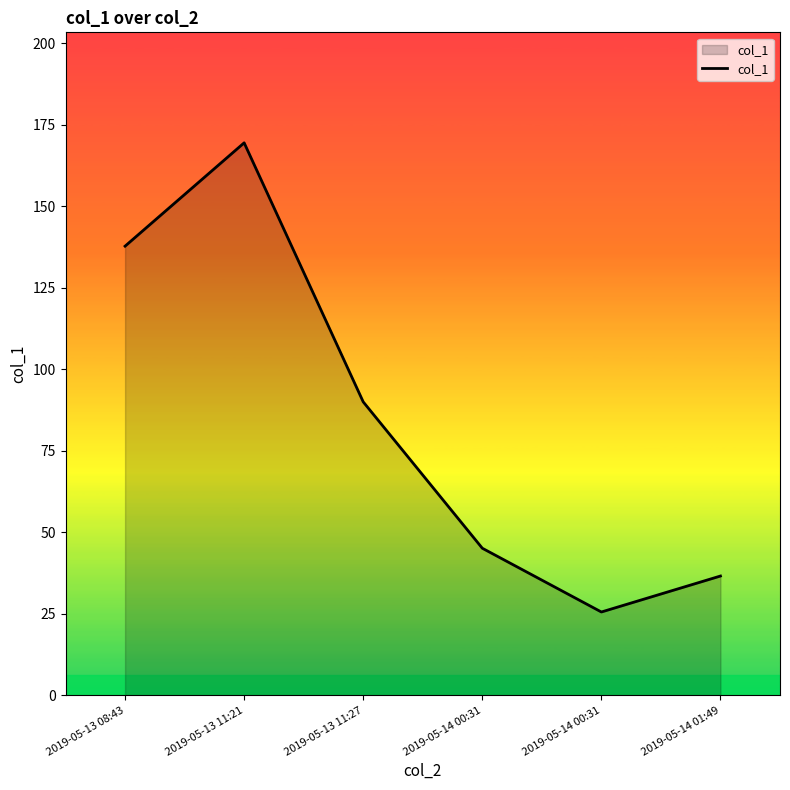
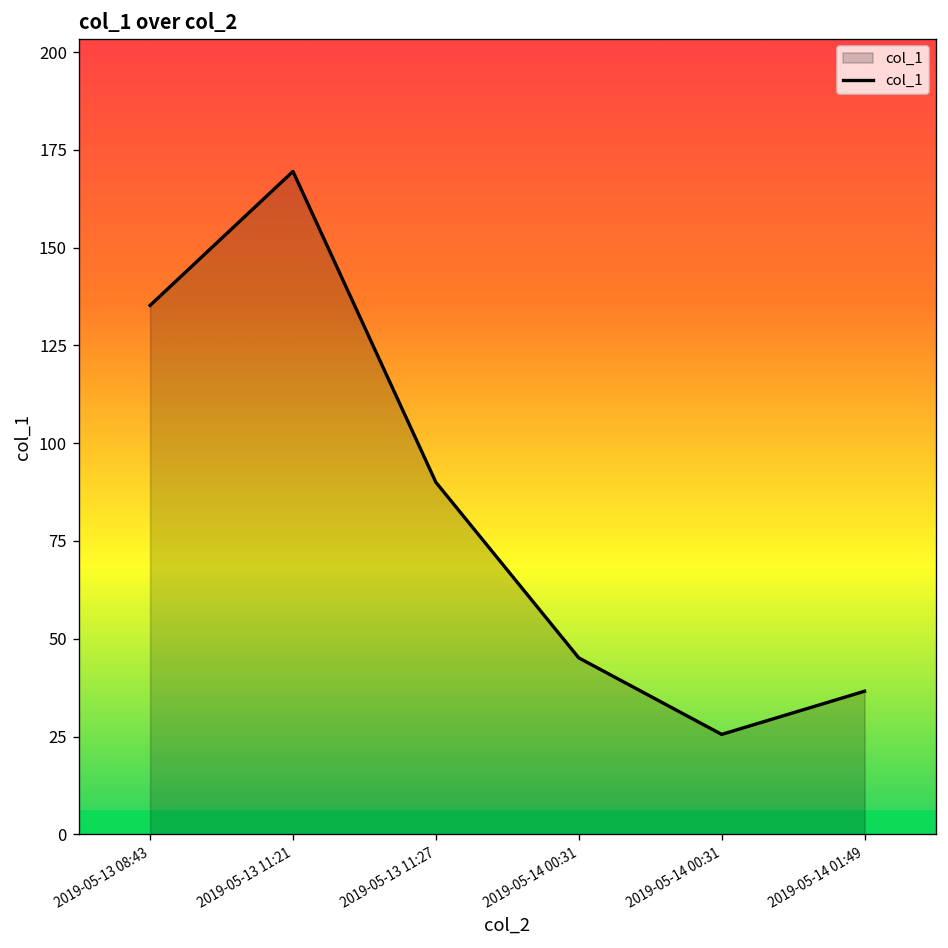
2019-05-13 08:43: 138 -> 135
